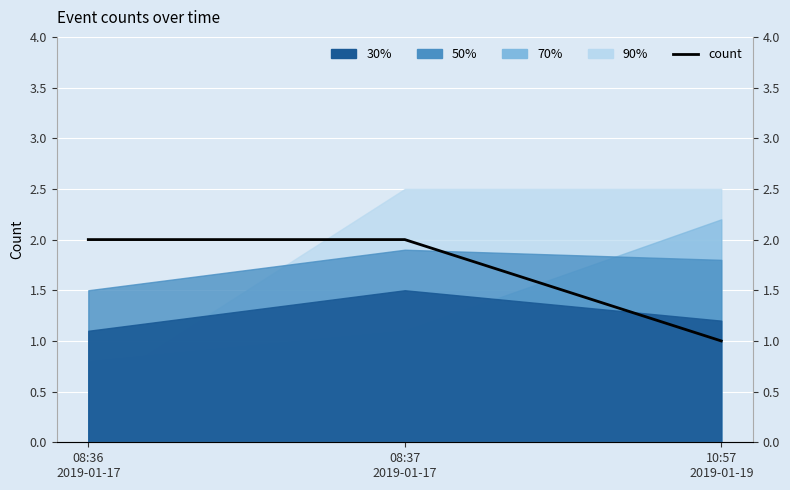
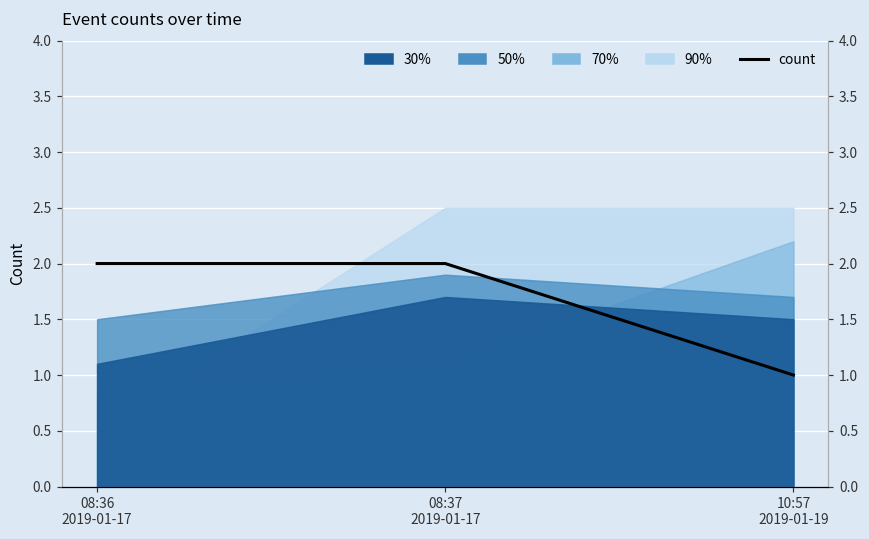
30%, 08:37 2019-01-17: 1.5 -> 1.7
50%, 10:57 2019-01-19: 1.8 -> 1.7
30%, 10:57 2019-01-19: 1.2 -> 1.5
